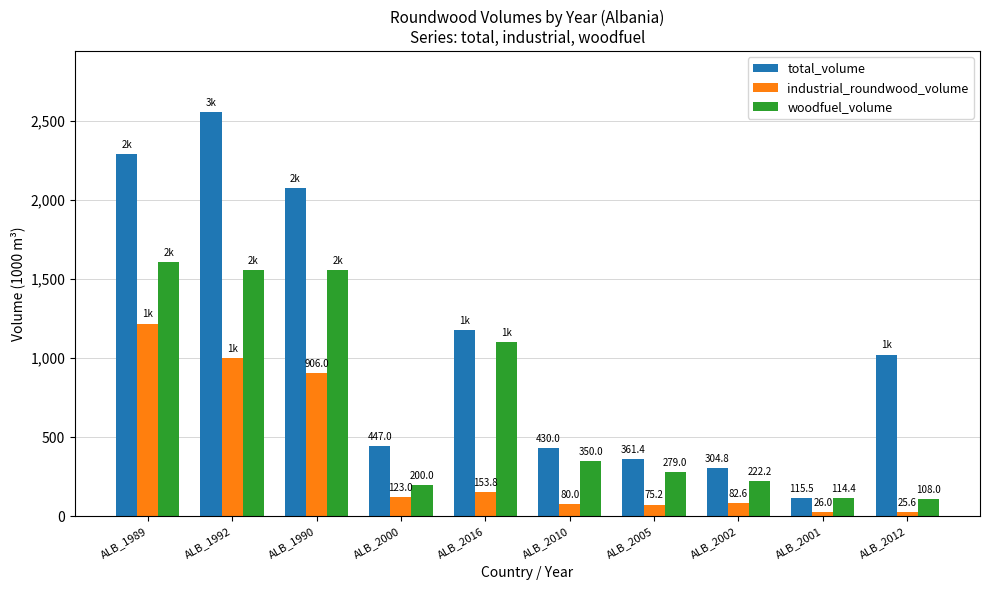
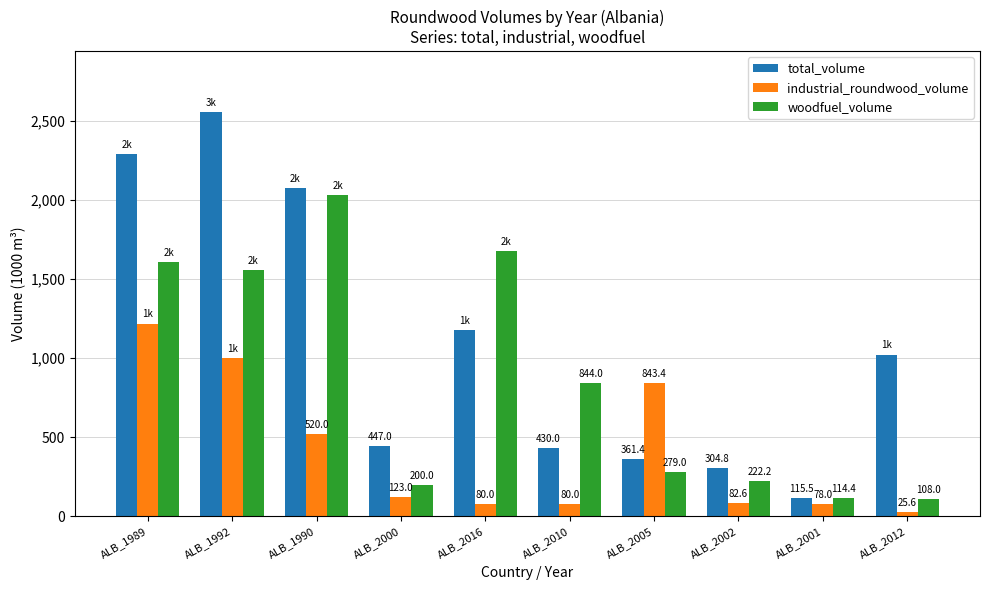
industrial_roundwood_volume, ALB_1990: 906.0 -> 520.0
woodfuel_volume, ALB_1990: 1,560 -> 2,030
industrial_roundwood_volume, ALB_2016: 153.8 -> 80.0
woodfuel_volume, ALB_2016: 1k -> 2k
woodfuel_volume, ALB_2010: 350.0 -> 844.0
industrial_roundwood_volume, ALB_2005: 75.2 -> 843.4
industrial_roundwood_volume, ALB_2001: 26.0 -> 78.0
